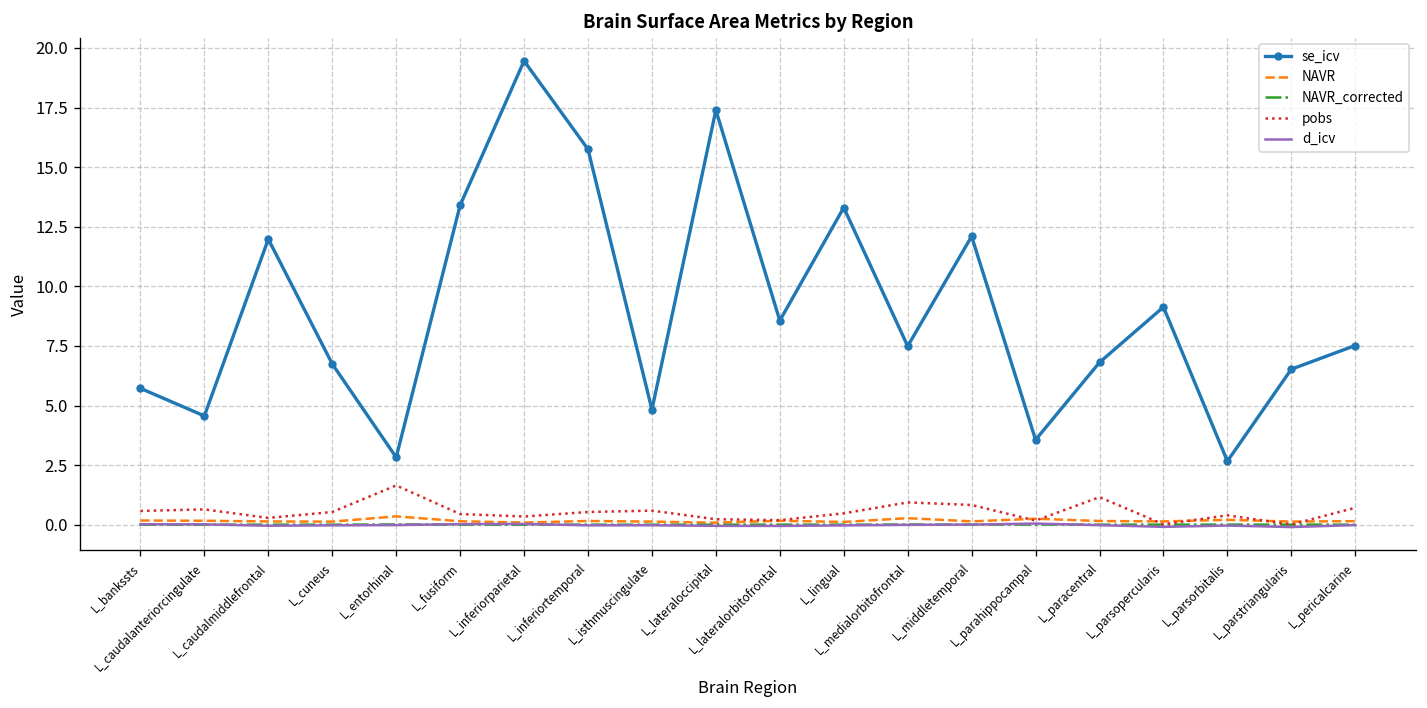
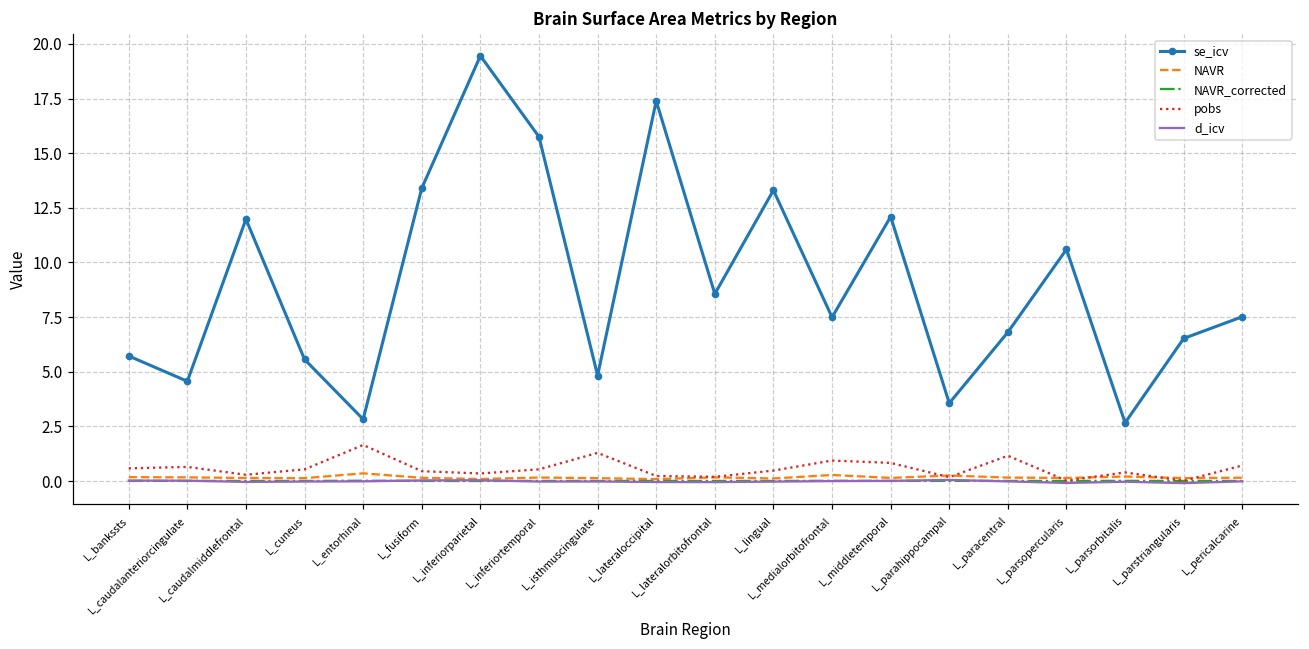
se_icv, L_cuneus: 6.7 -> 5.6
pobs, L_isthmuscingulate: 0.6 -> 1.3
se_icv, L_parsopercularis: 9.1 -> 10.6
